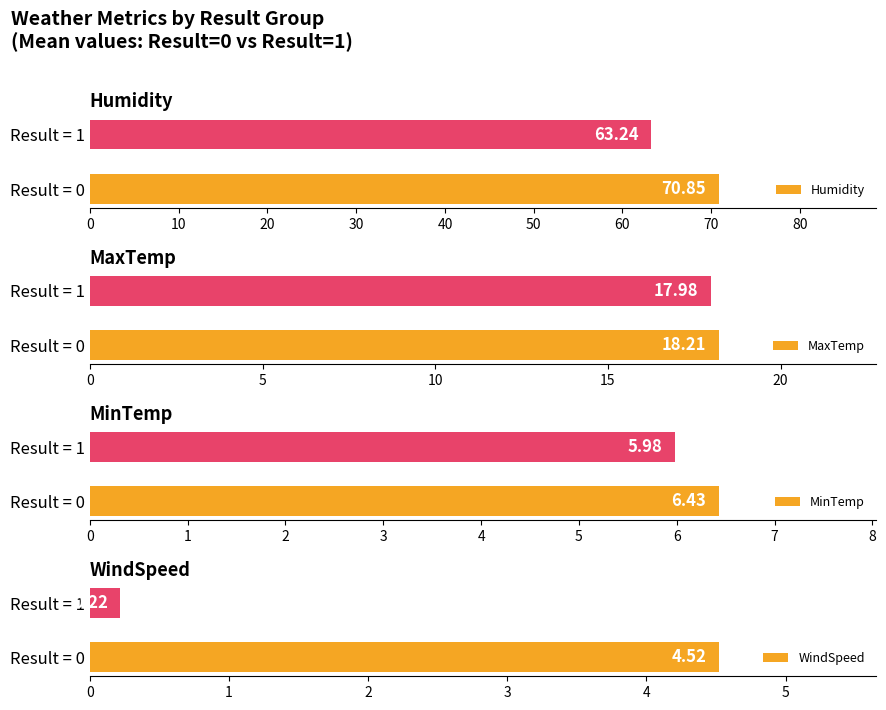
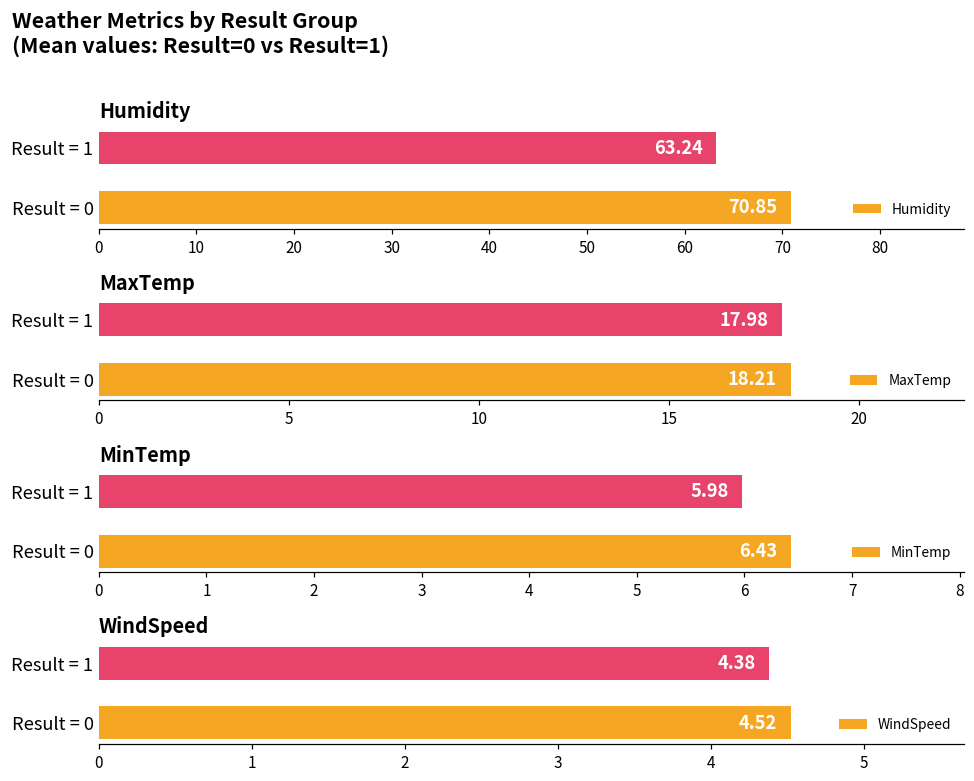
WindSpeed, Result = 1: 0.22 -> 4.38
